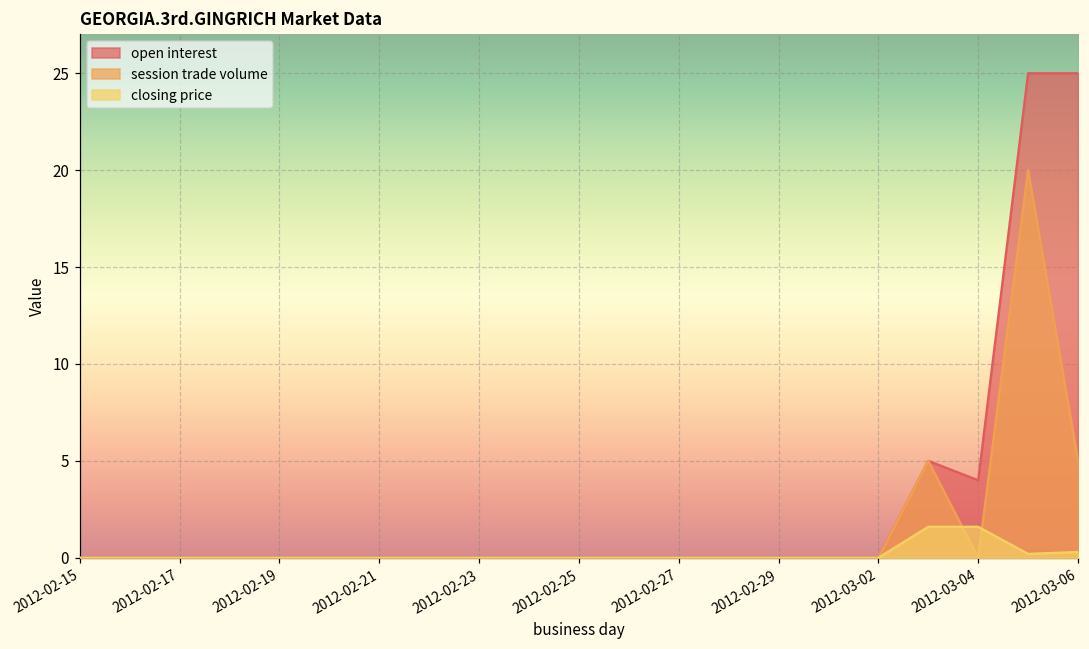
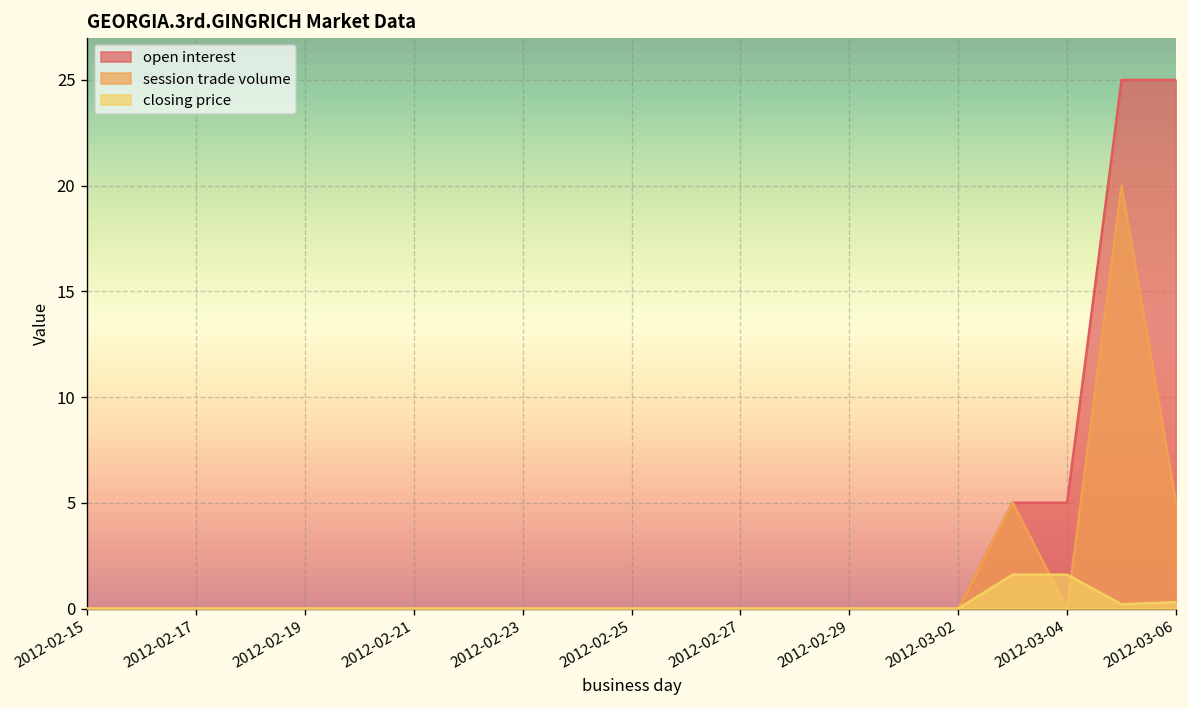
open interest, 2012-03-04: 4 -> 5
